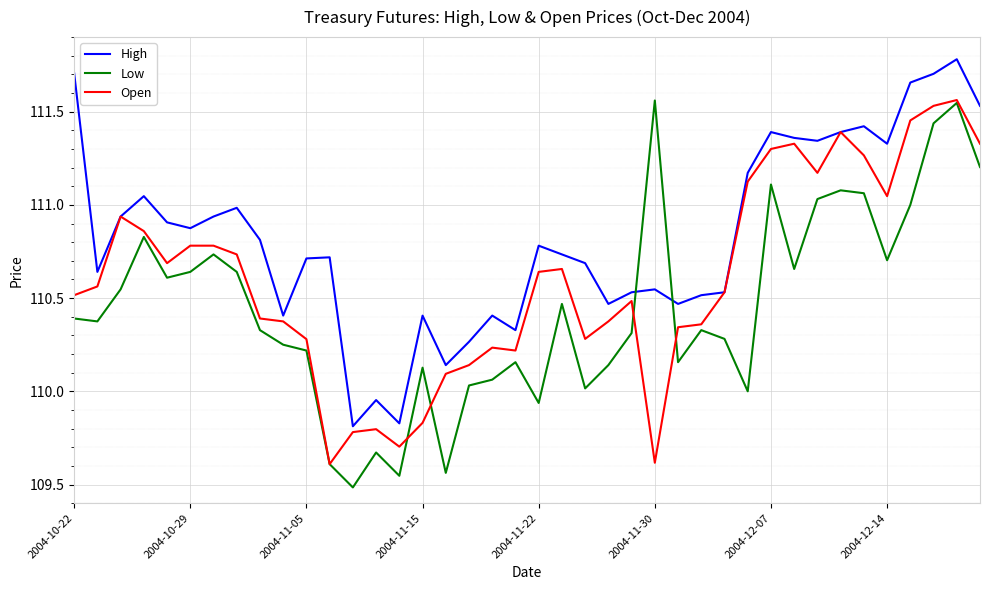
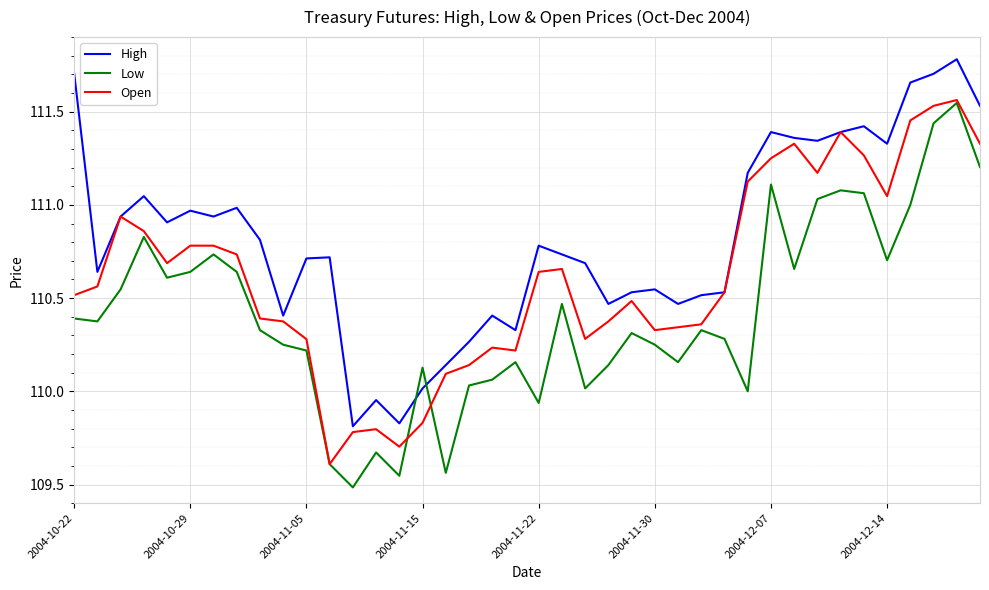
High, 2004-10-29: 110.88 -> 110.97
High, 2004-11-15: 110.41 -> 110.02
Low, 2004-11-30: 111.56 -> 110.25
Open, 2004-11-30: 109.62 -> 110.33
Open, 2004-12-07: 111.30 -> 111.25
